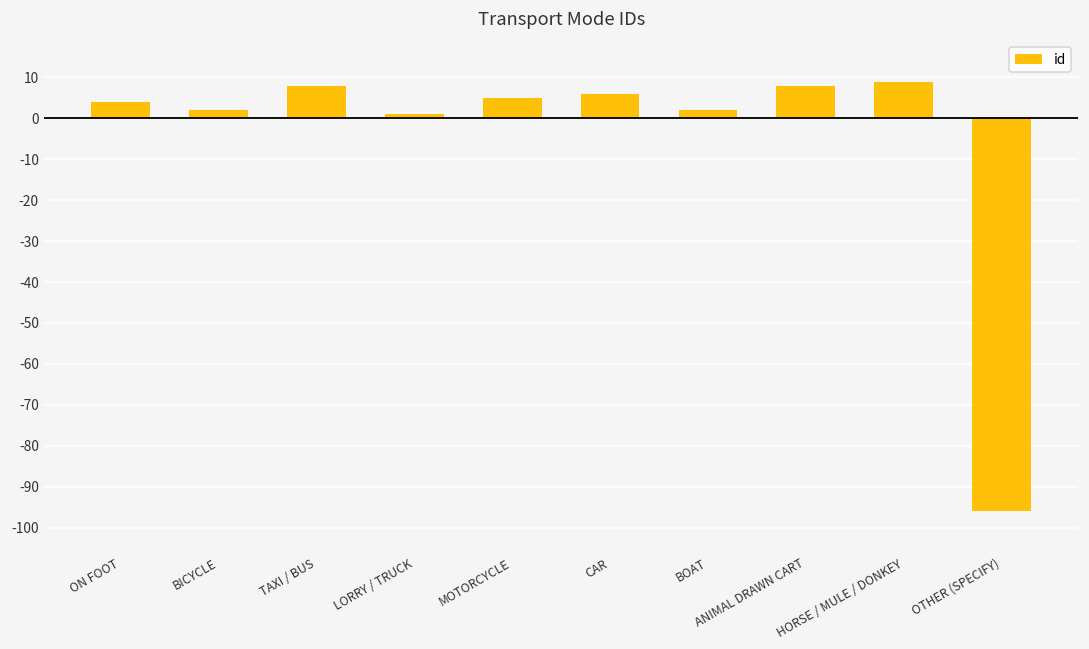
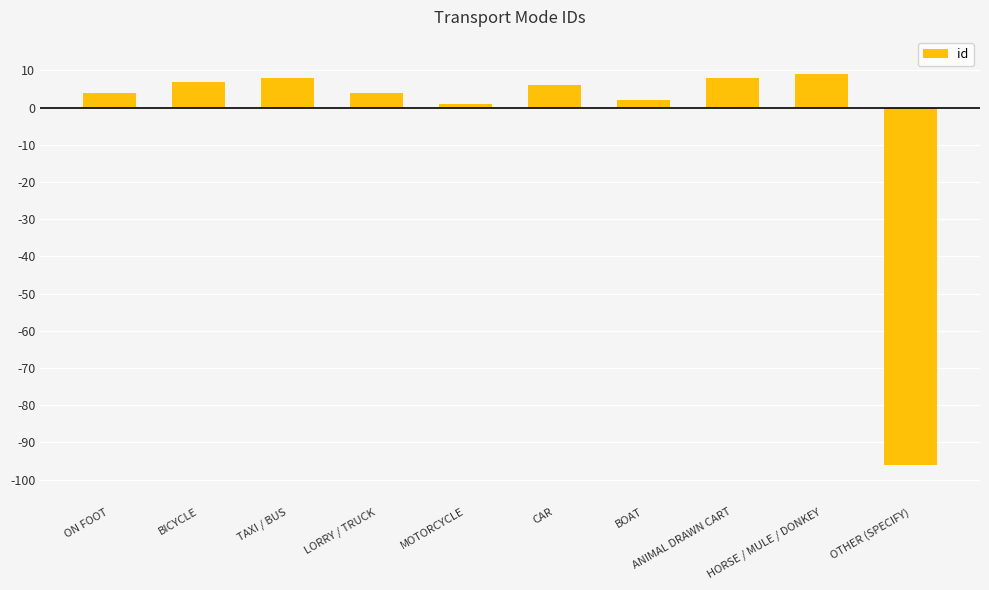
BICYCLE: 2 -> 7
LORRY / TRUCK: 1 -> 4
MOTORCYCLE: 5 -> 1
